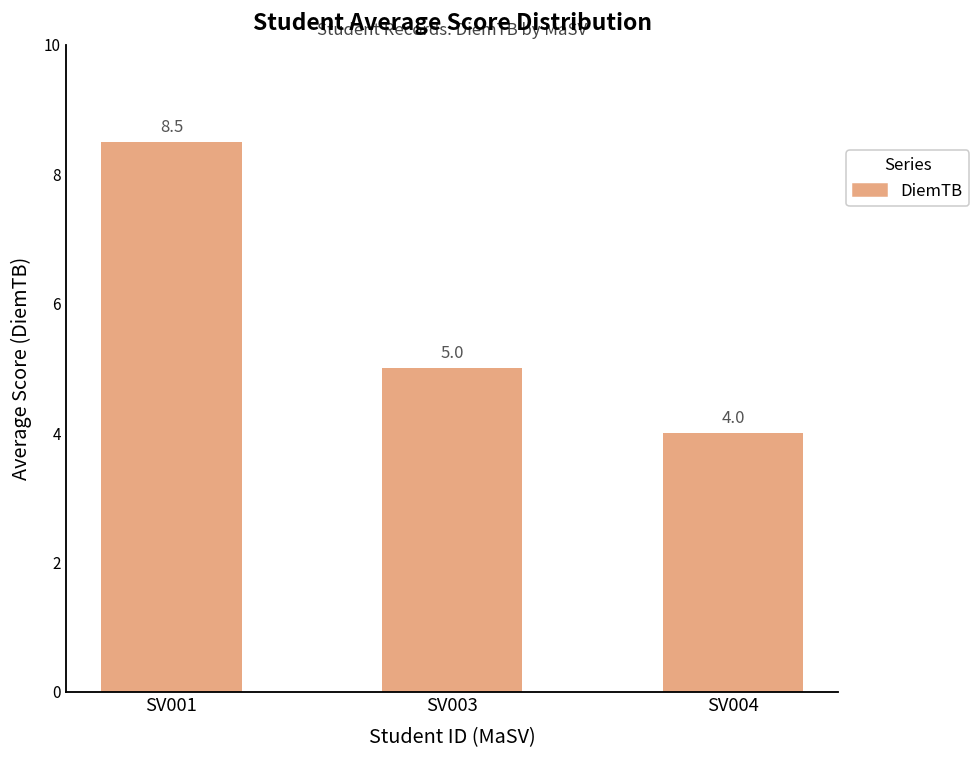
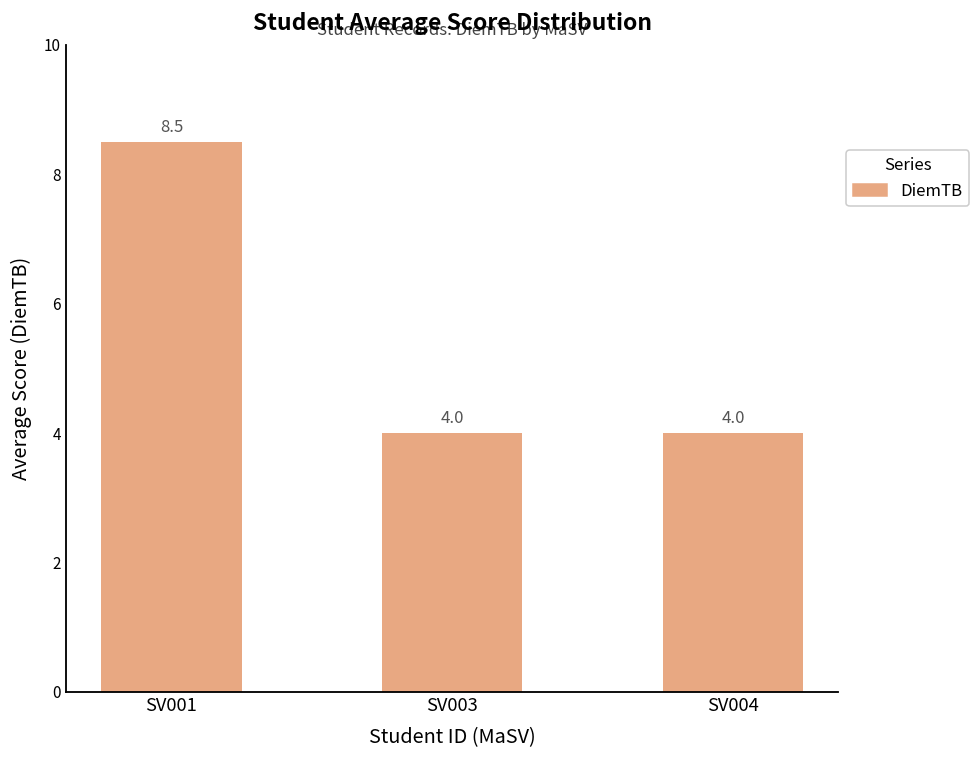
SV003: 5.0 -> 4.0
